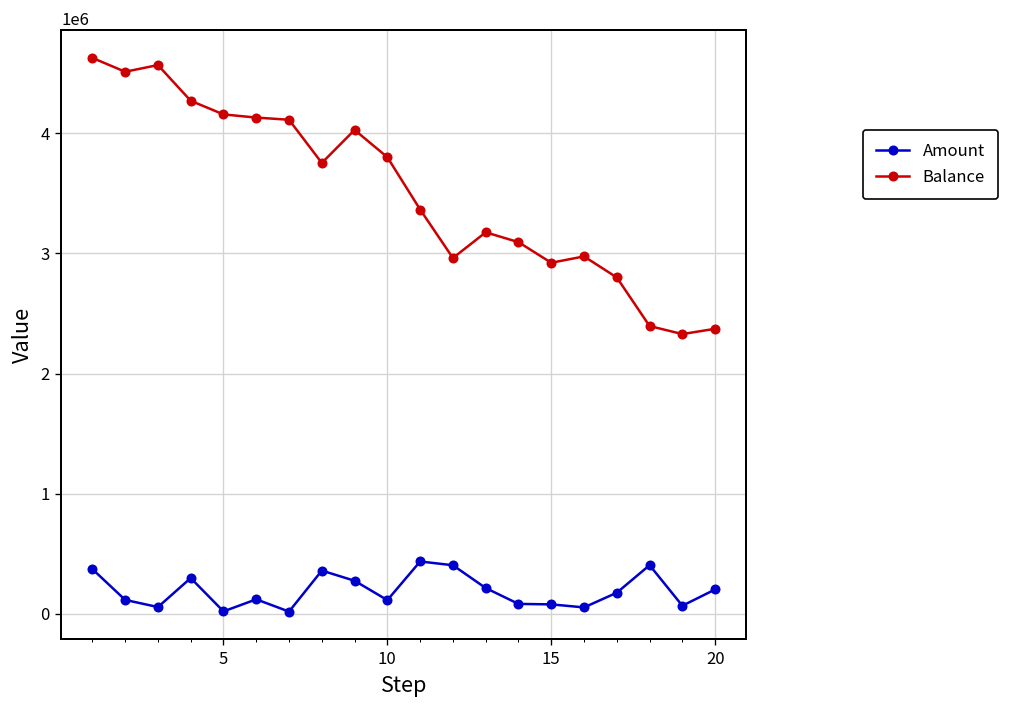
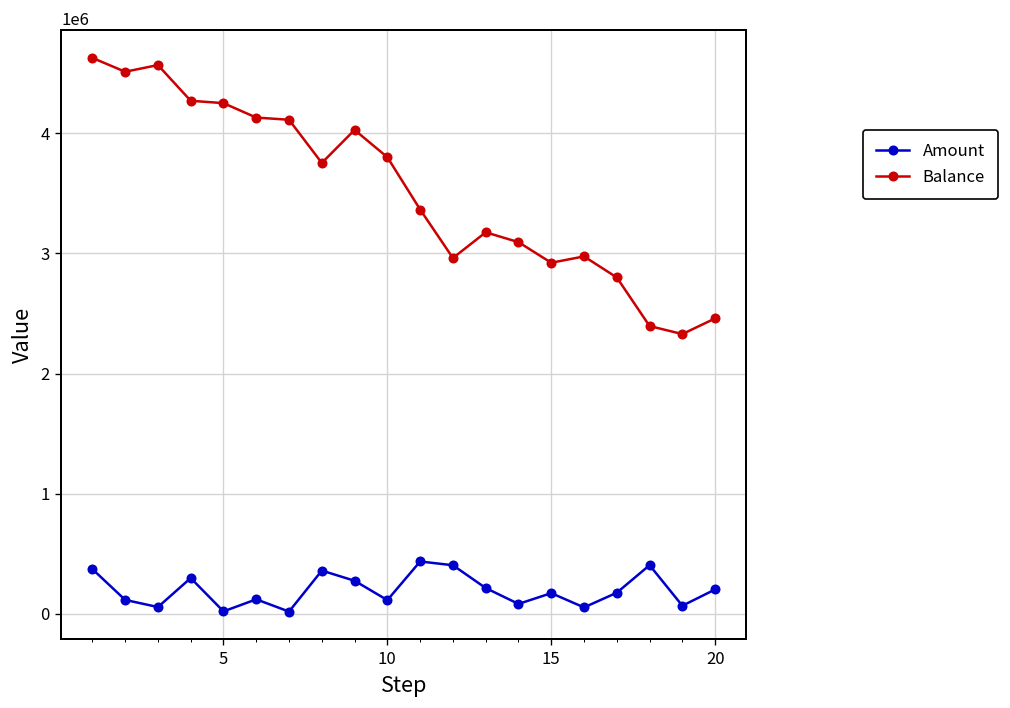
Balance, 5: 4160000 -> 4250000
Amount, 15: 80000 -> 170000
Balance, 20: 2370000 -> 2460000
